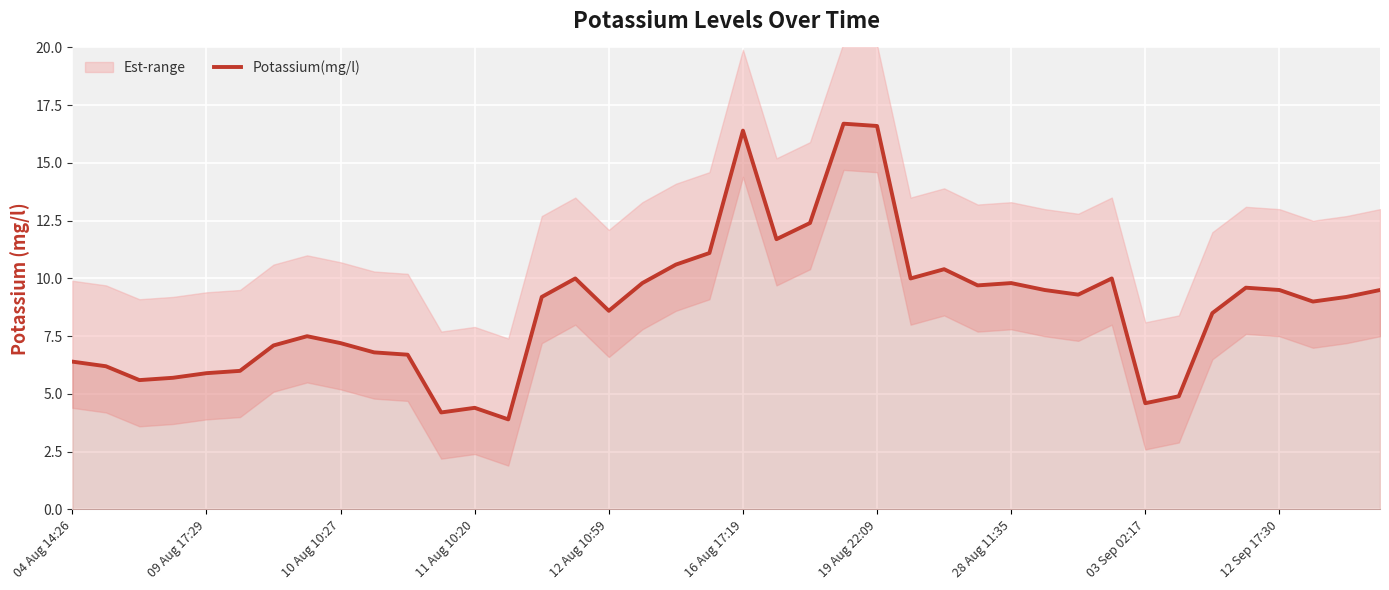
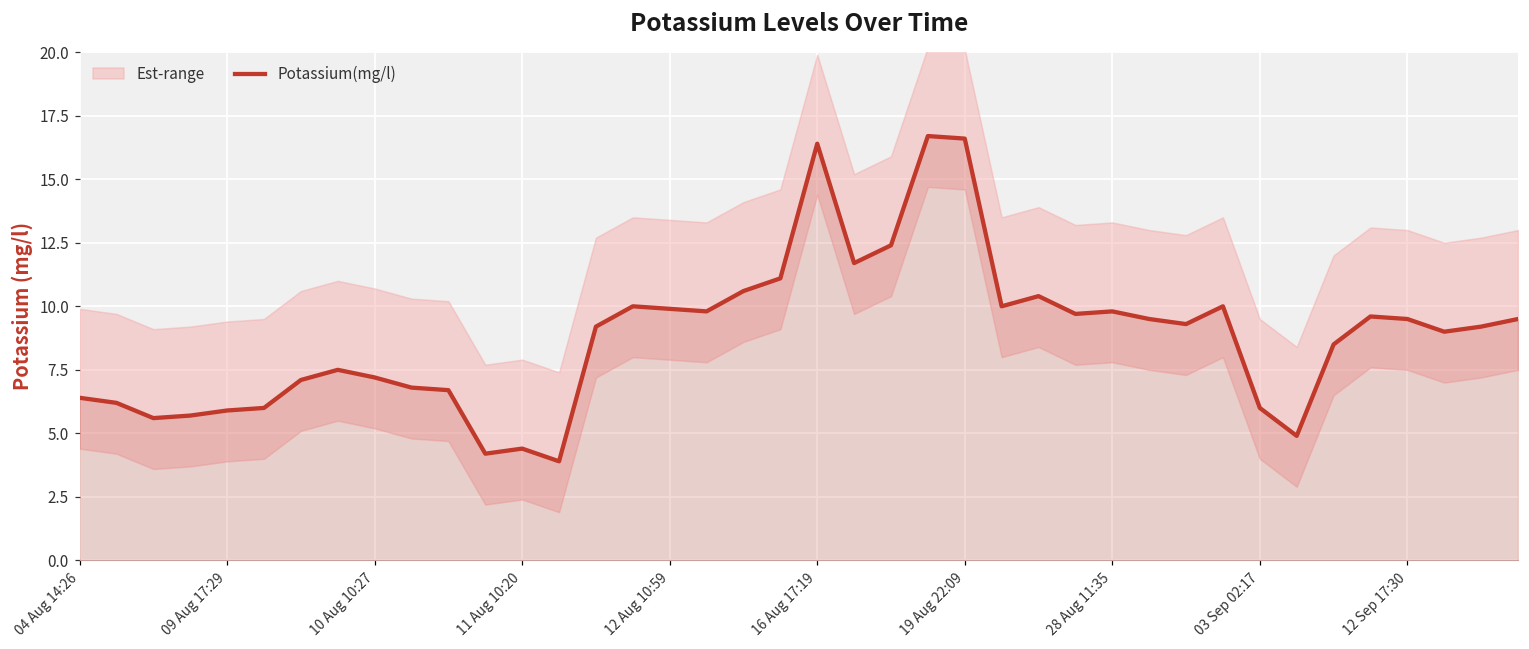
Potassium(mg/l), 12 Aug 10:59: 8.6 -> 9.9
Potassium(mg/l), 03 Sep 02:17: 4.6 -> 6.0
